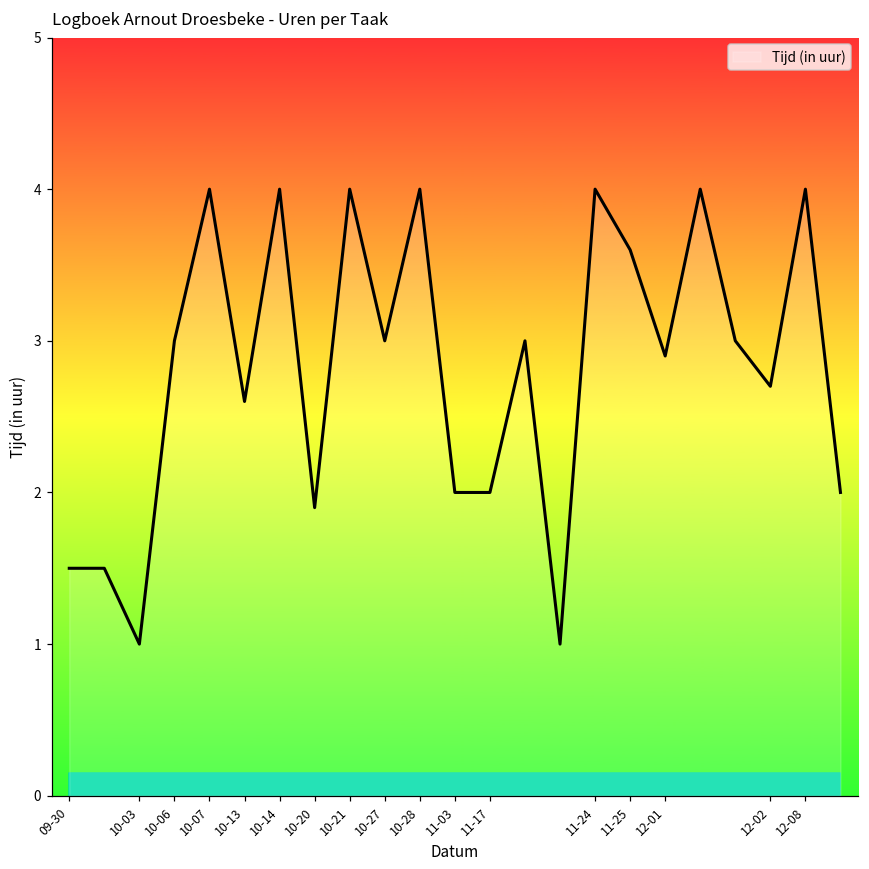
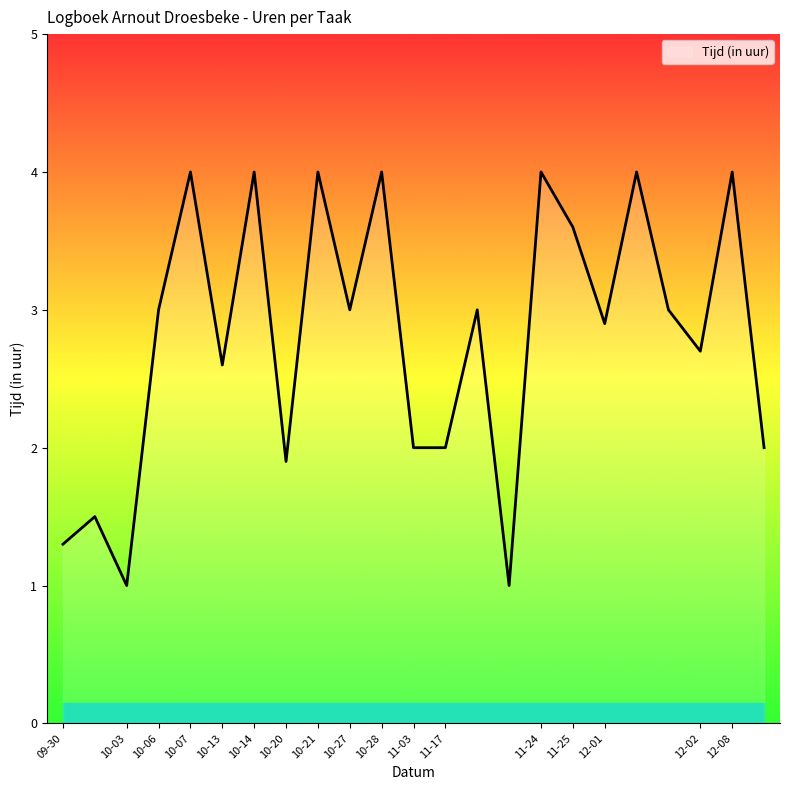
Tijd (in uur), 09-30: 1.5 -> 1.3
